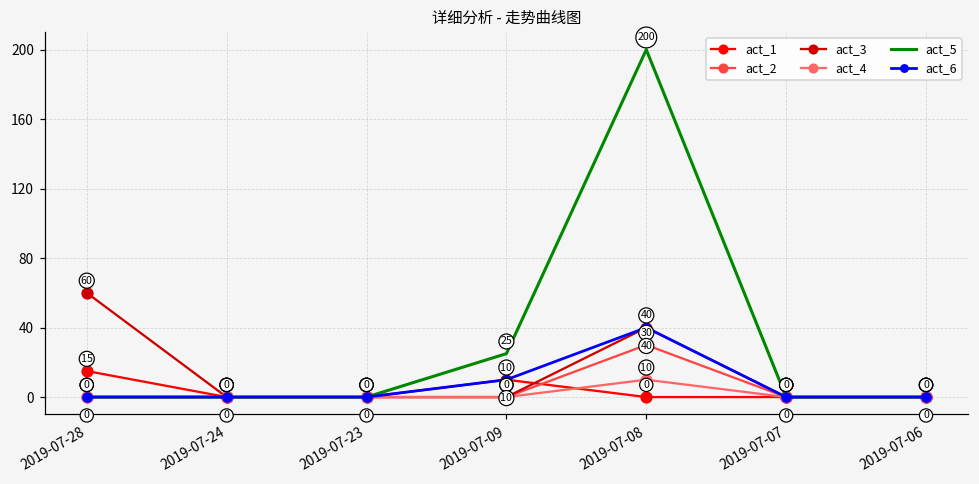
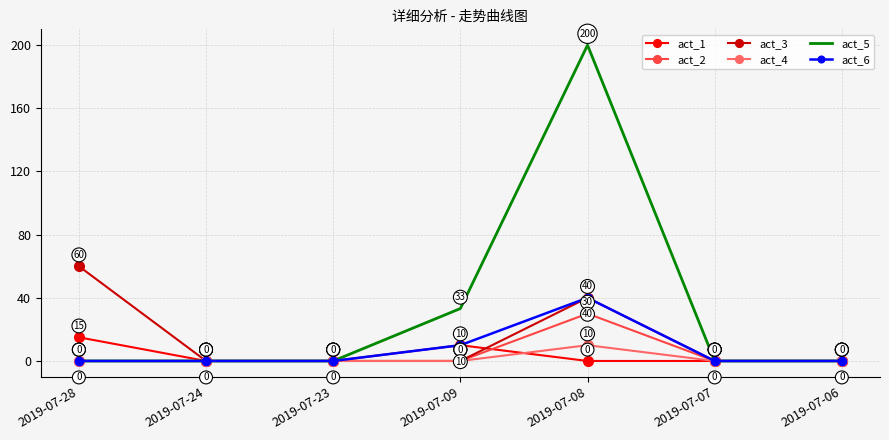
act_5, 2019-07-09: 25 -> 33
